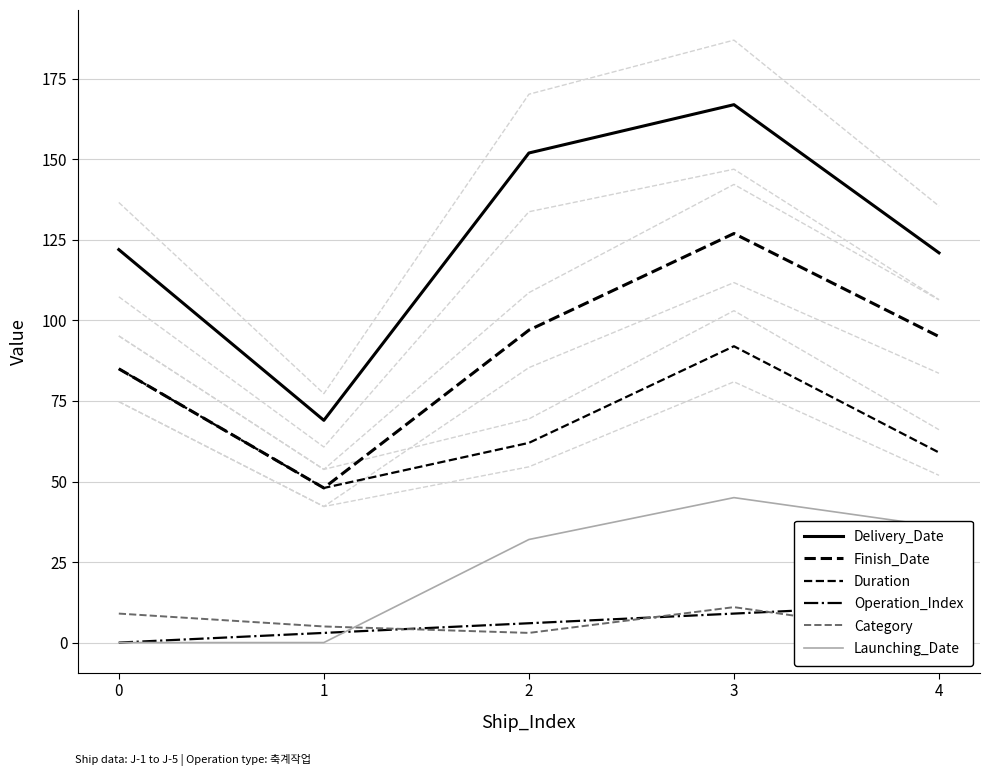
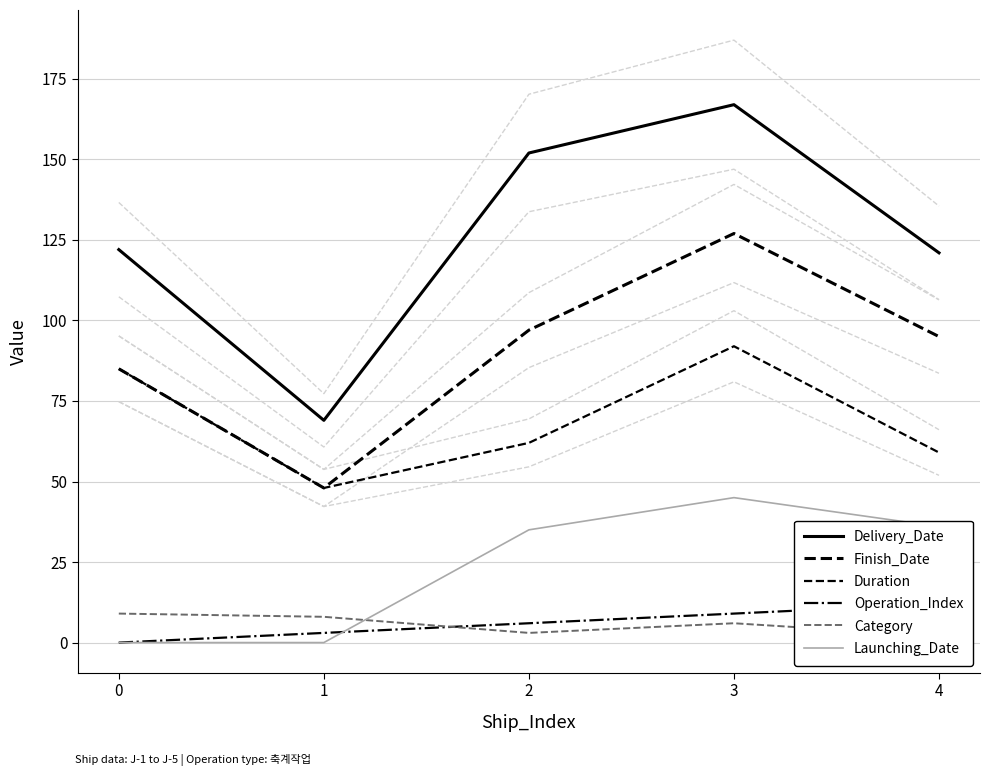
Category, 1: 5 -> 8
Launching_Date, 2: 32 -> 35
Category, 3: 11 -> 6
